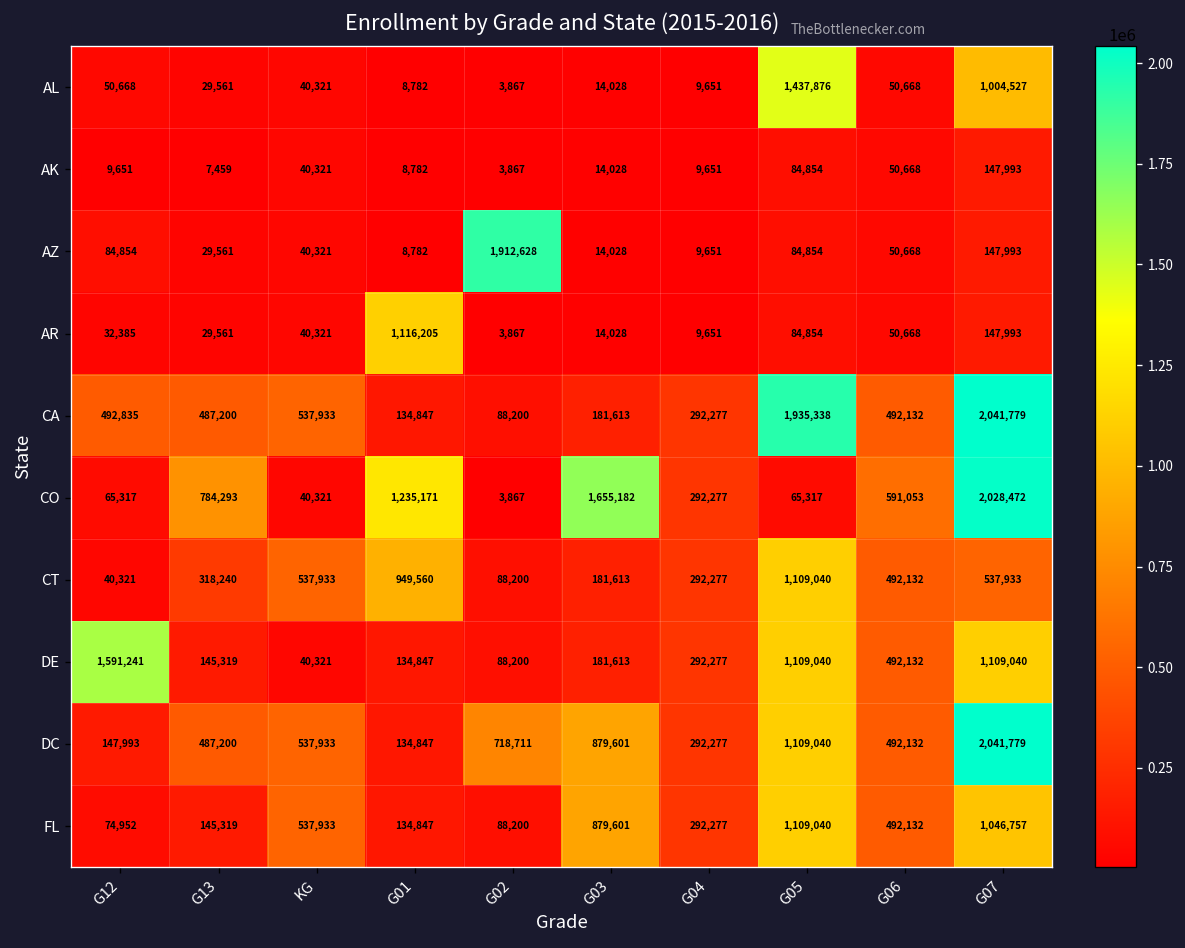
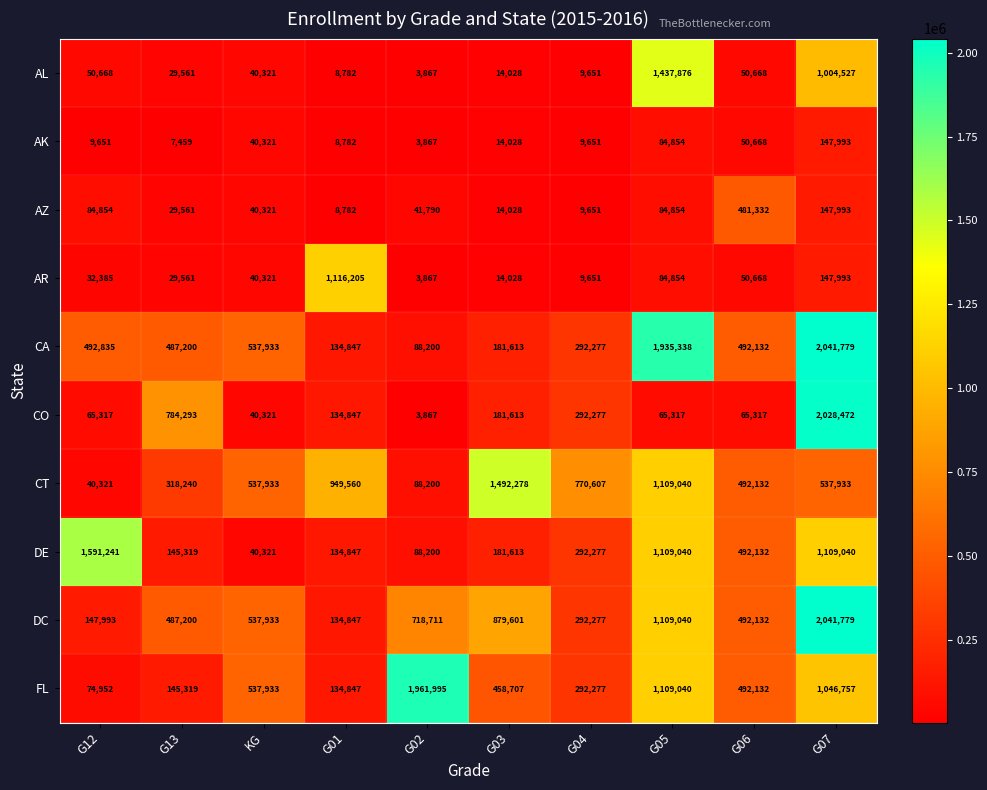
AZ, G02: 1,912,628 -> 41,790
AZ, G06: 50,668 -> 481,332
CO, G01: 1,235,171 -> 134,847
CO, G03: 1,655,182 -> 181,613
CO, G06: 591,053 -> 65,317
CT, G03: 181,613 -> 1,492,278
CT, G04: 292,277 -> 770,607
FL, G02: 88,200 -> 1,961,995
FL, G03: 879,601 -> 458,707
